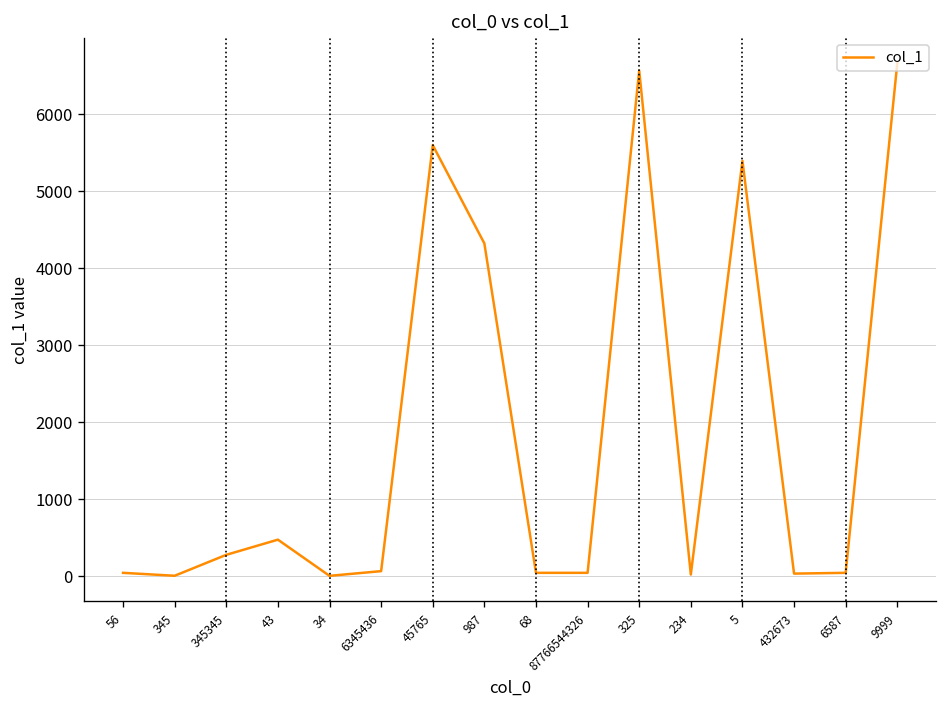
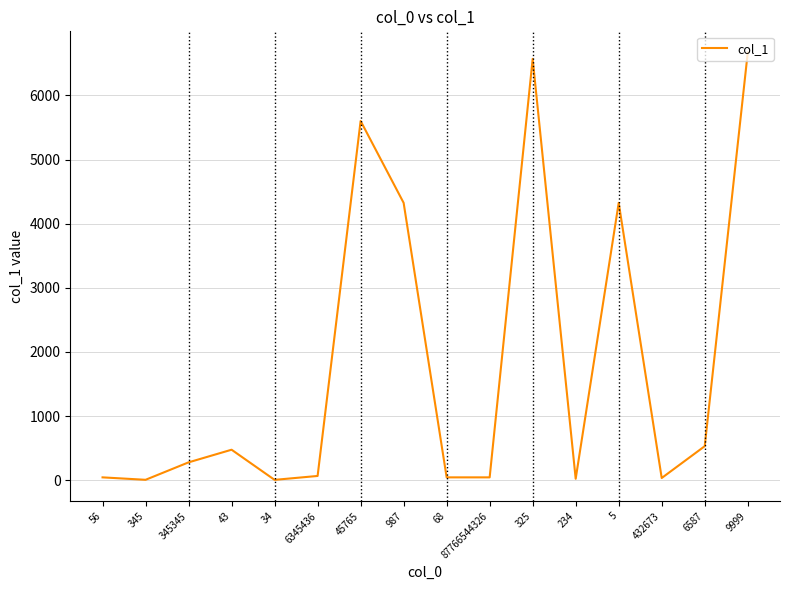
5: 5400 -> 4300
6587: 0 -> 500
